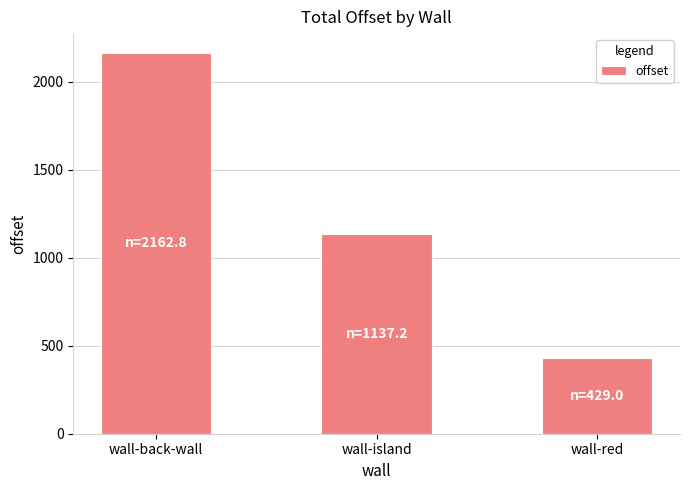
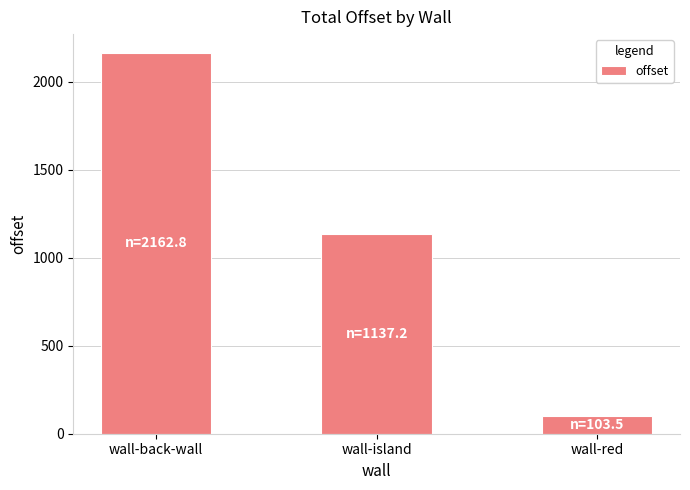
wall-red: 429.0 -> 103.5
